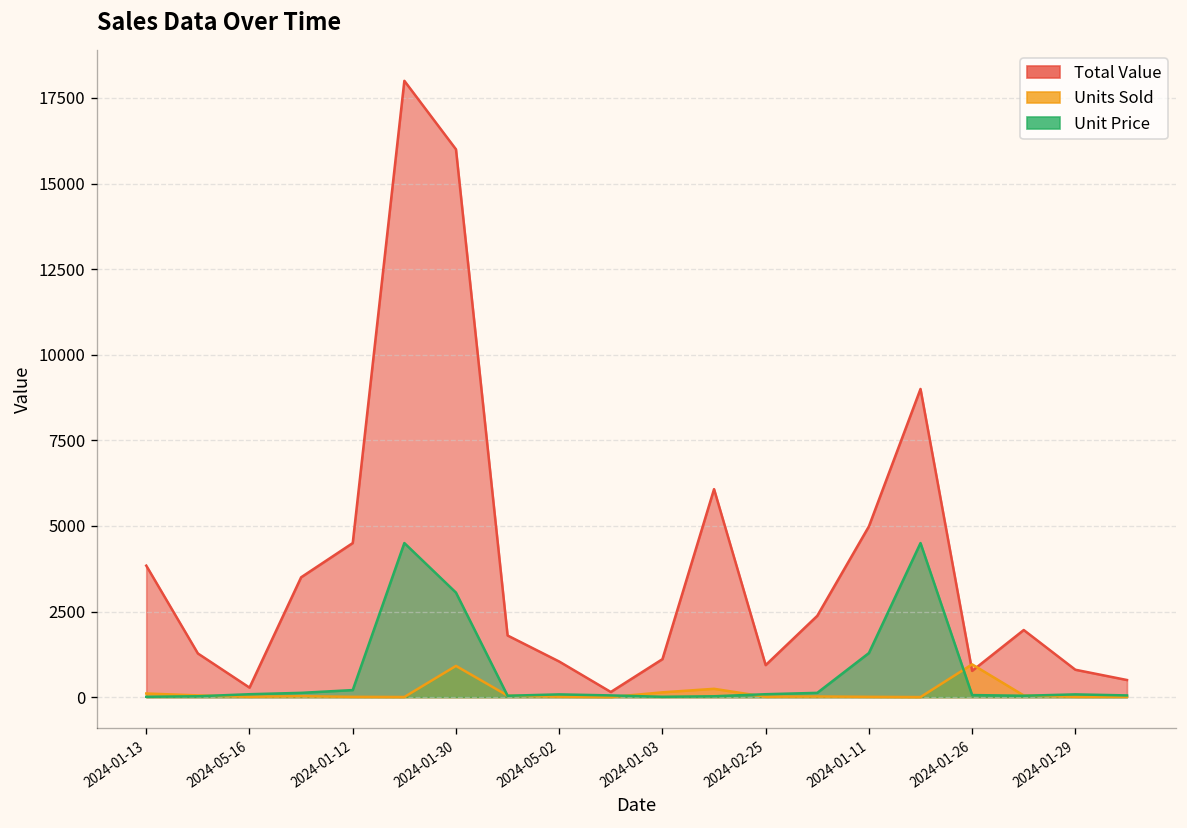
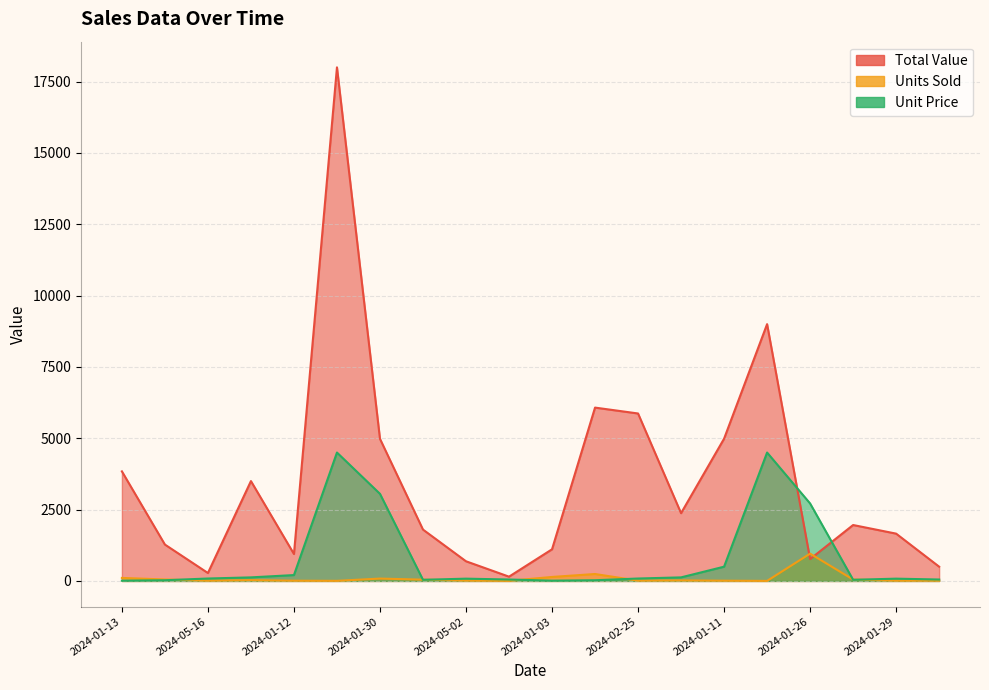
Total Value, 2024-01-12: 4500 -> 900
Total Value, 2024-01-30: 16000 -> 5000
Units Sold, 2024-01-30: 900 -> 100
Total Value, 2024-05-02: 1000 -> 700
Total Value, 2024-02-25: 900 -> 5900
Unit Price, 2024-01-11: 1300 -> 500
Unit Price, 2024-01-26: 100 -> 2700
Total Value, 2024-01-29: 800 -> 1700
